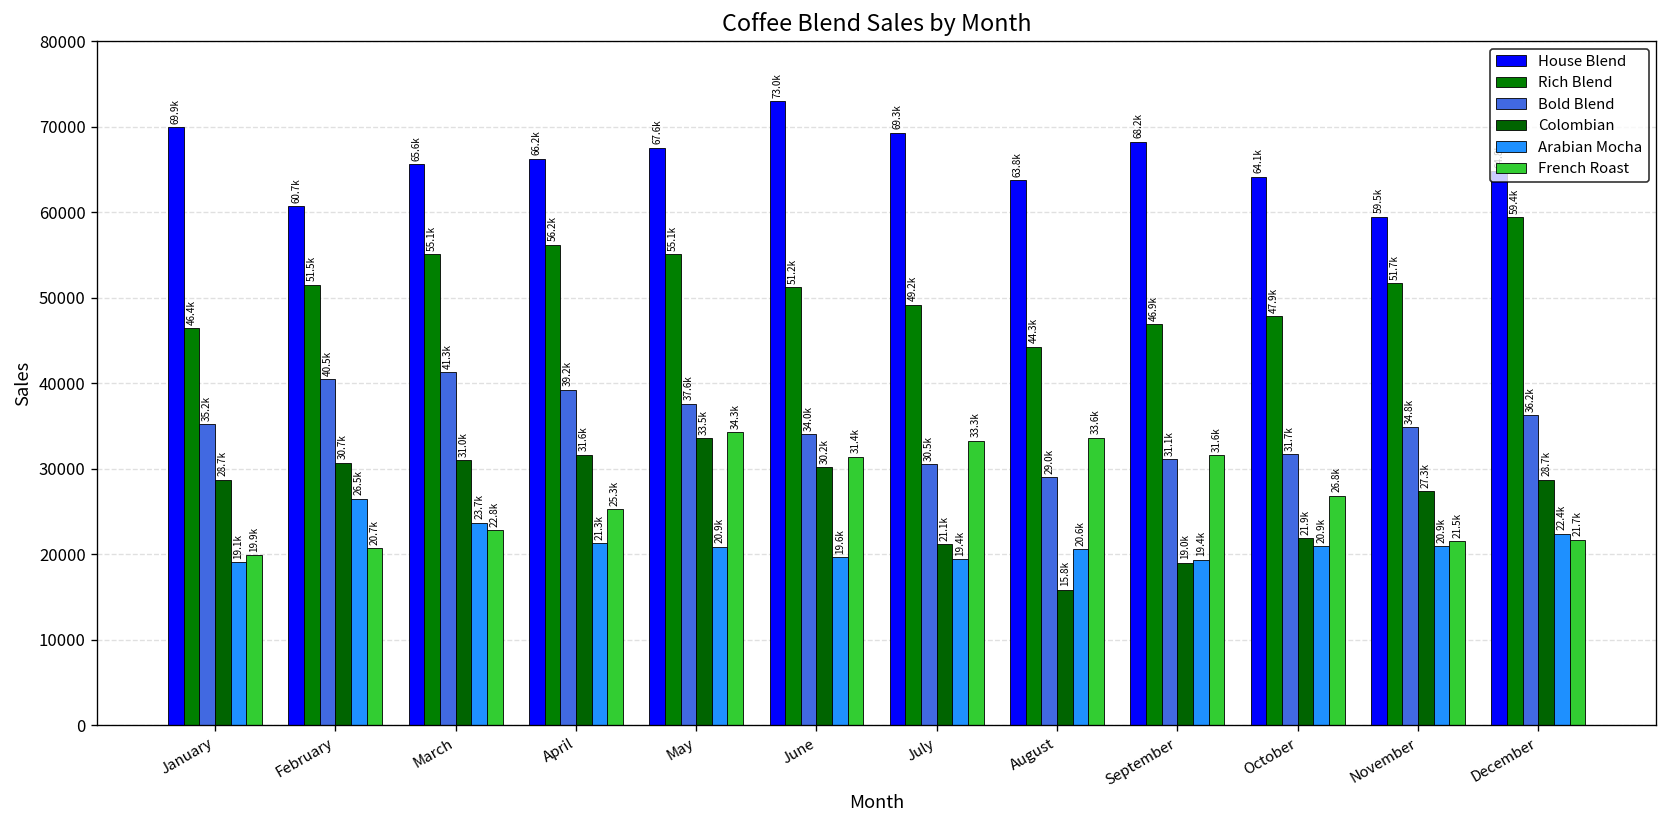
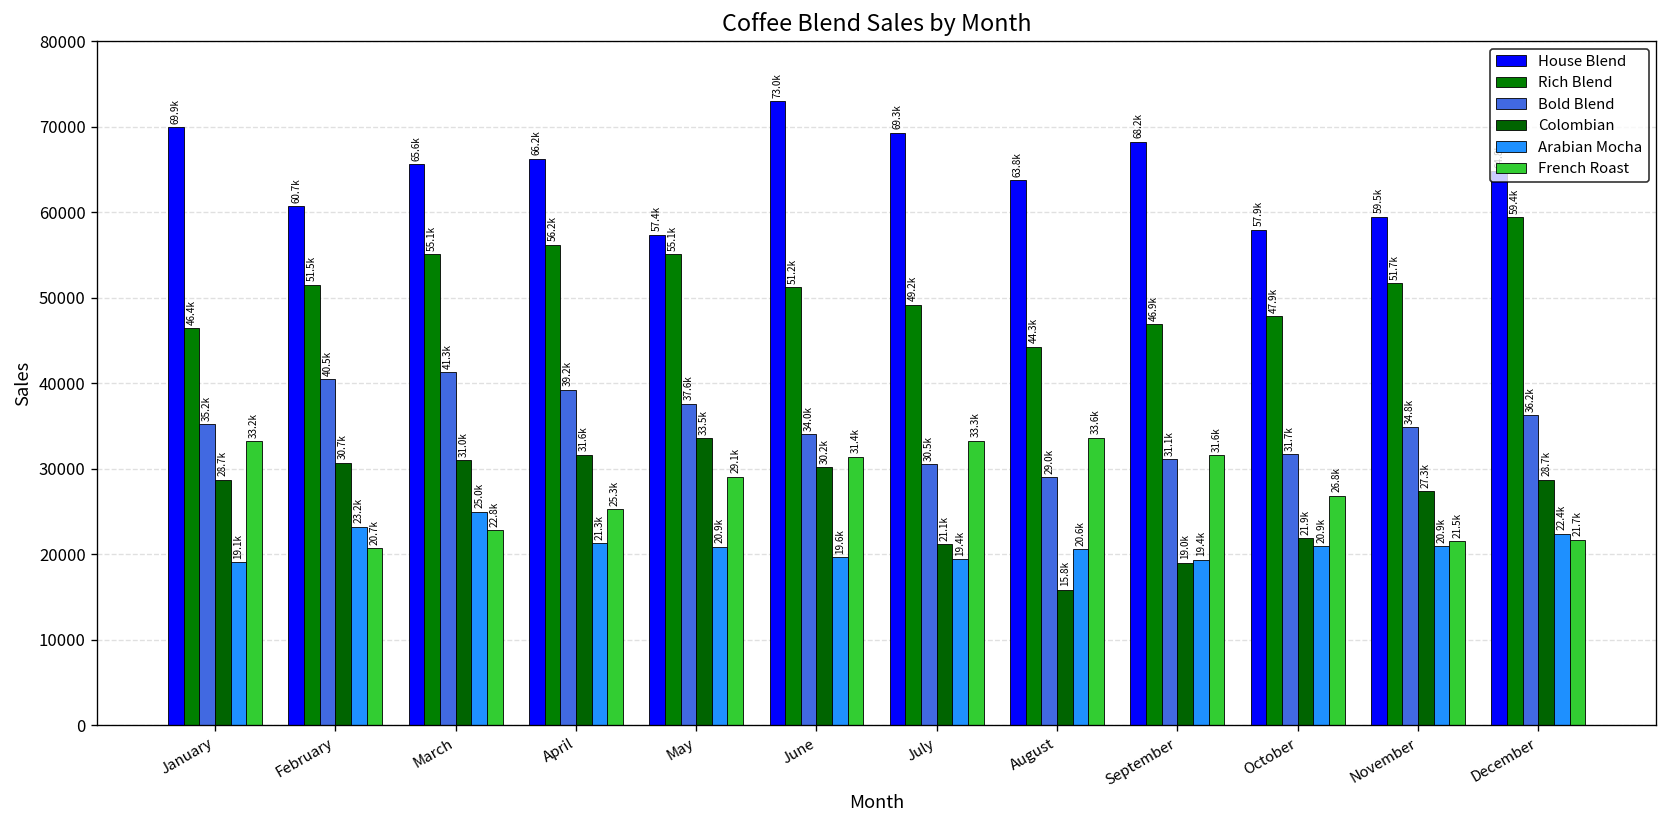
French Roast, January: 19.9k -> 33.2k
Arabian Mocha, February: 26.5k -> 23.2k
Arabian Mocha, March: 23.7k -> 25.0k
House Blend, May: 67.6k -> 57.4k
French Roast, May: 34.3k -> 29.1k
House Blend, October: 64.1k -> 57.9k
